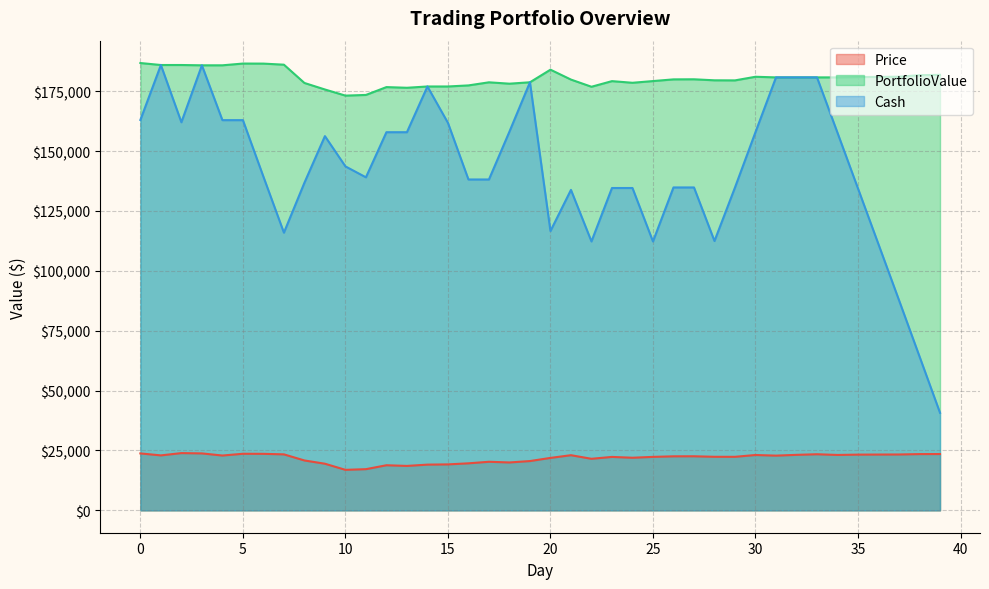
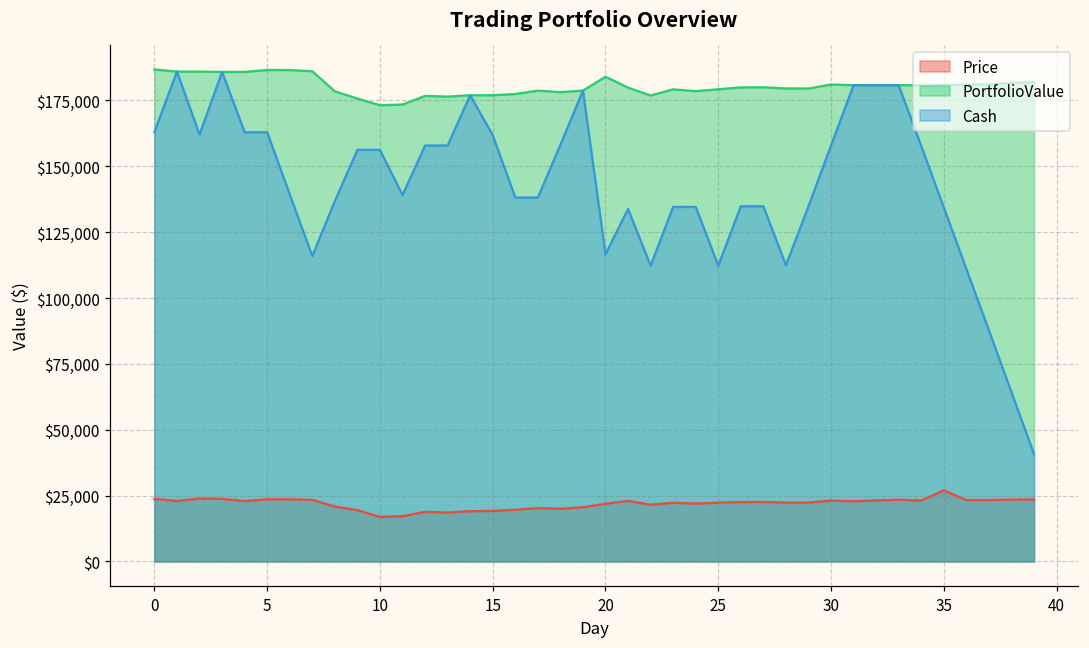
Cash, 10: $144,000 -> $156,000
Price, 35: $23,000 -> $27,000
